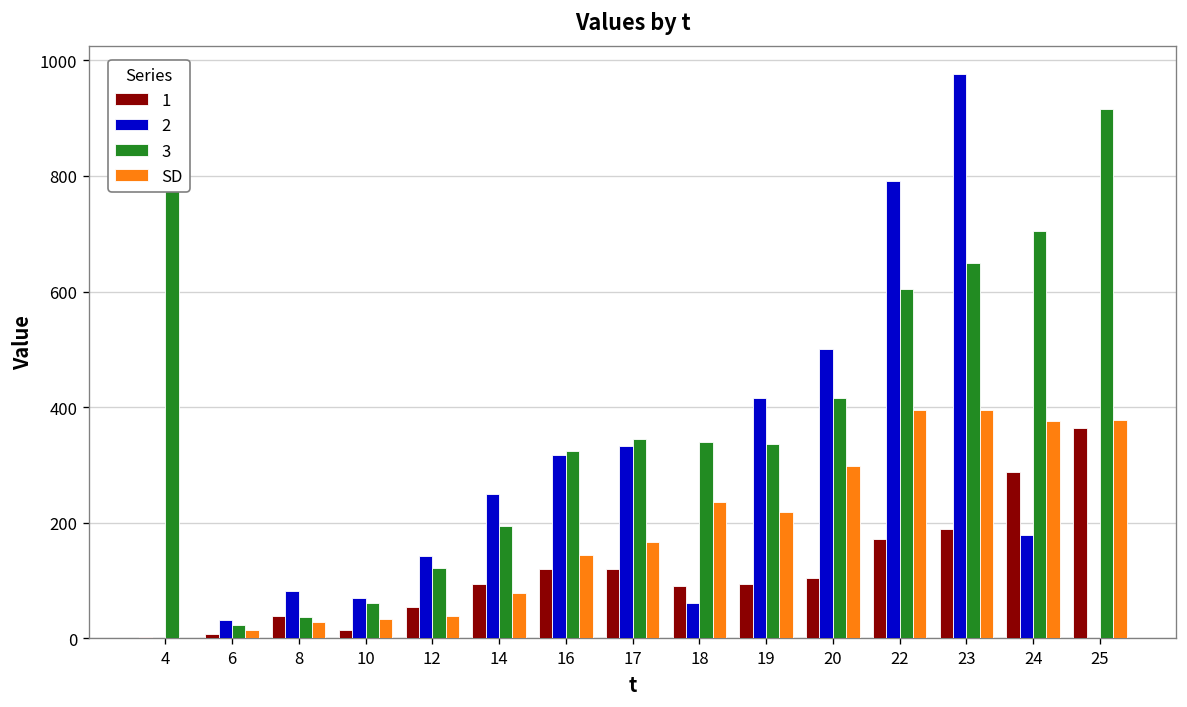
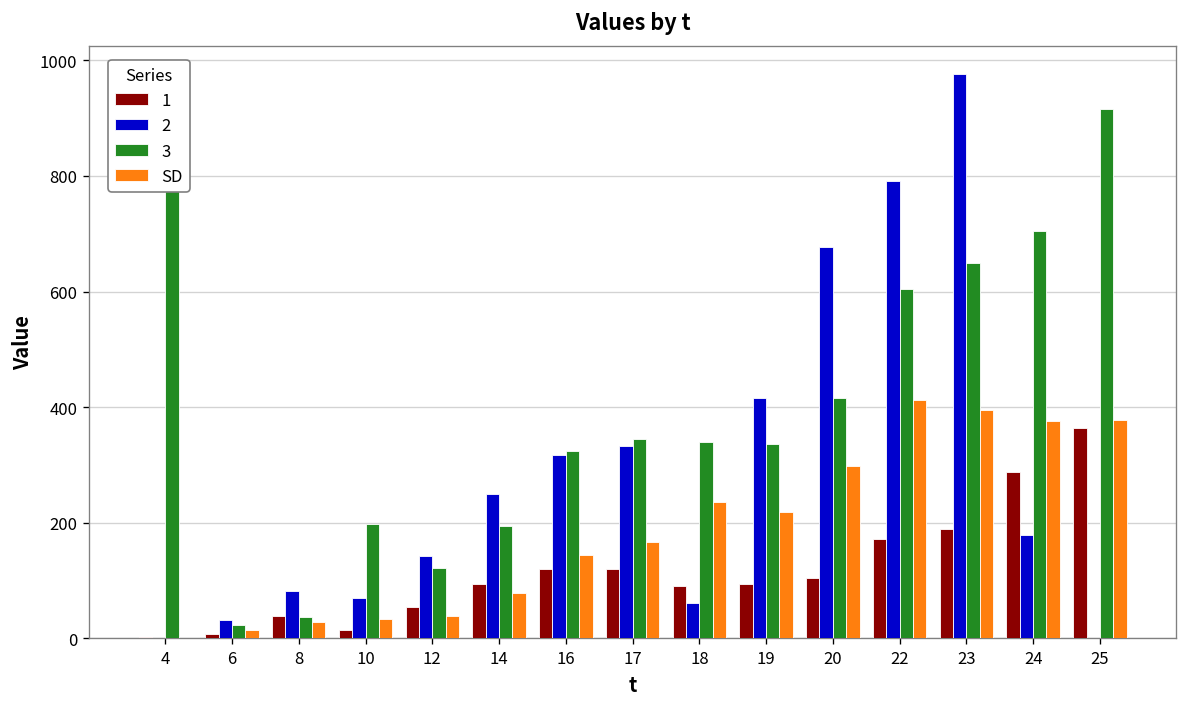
3, 10: 60 -> 200
2, 20: 500 -> 680
SD, 22: 390 -> 410
